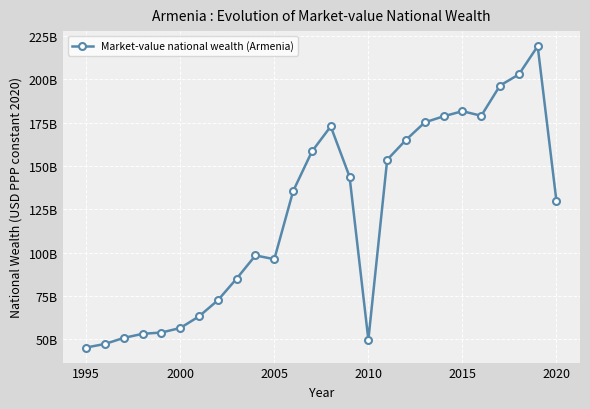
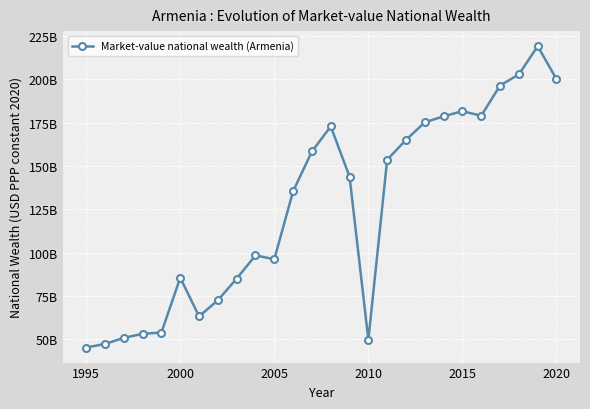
2000: 56000000000 -> 85000000000
2020: 129000000000 -> 200000000000
